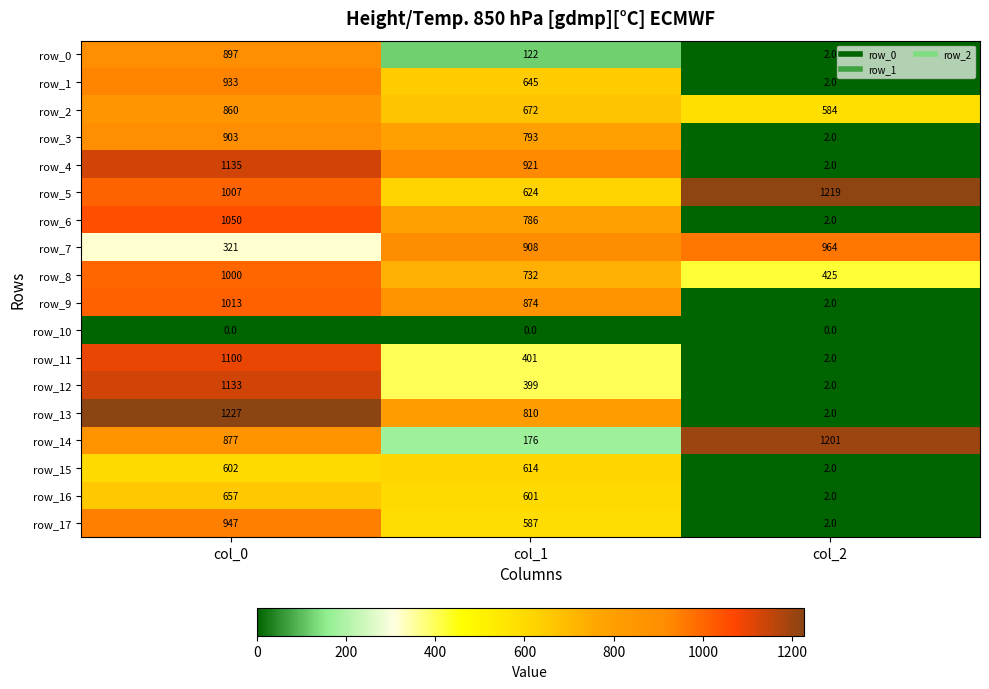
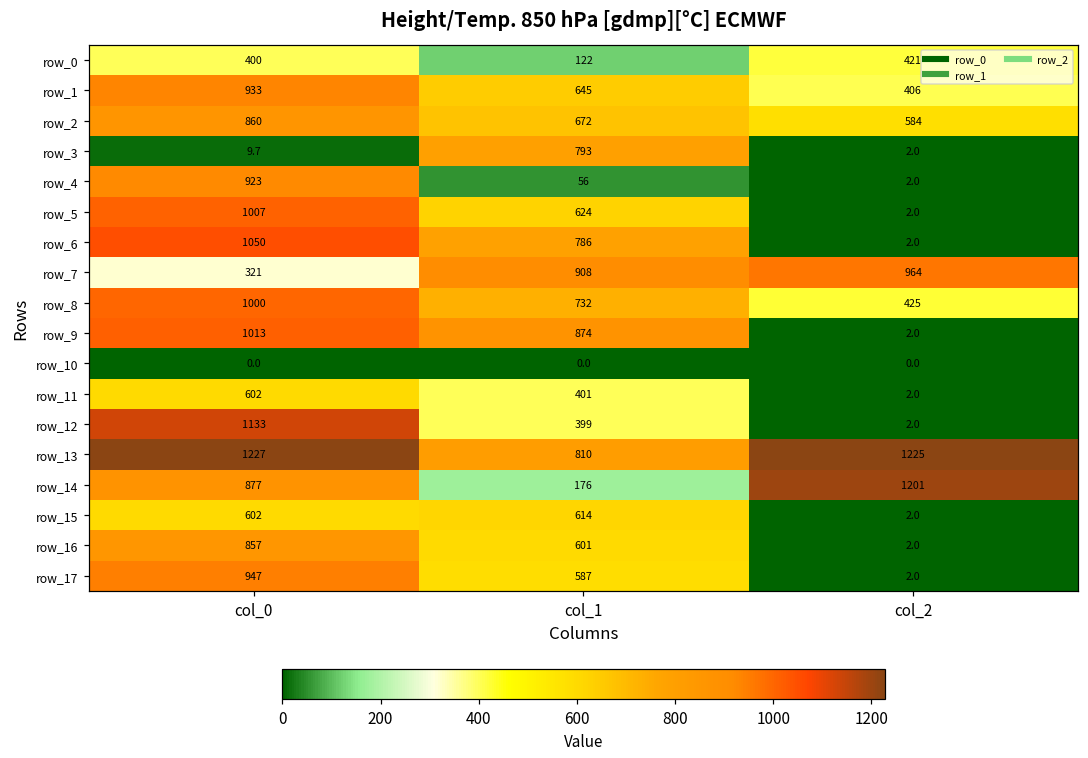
row_0, col_0: 897 -> 400
row_0, col_2: 2.0 -> 421
row_1, col_2: 2.0 -> 406
row_3, col_0: 903 -> 9.7
row_4, col_0: 1135 -> 923
row_4, col_1: 921 -> 56
row_5, col_2: 1219 -> 2.0
row_11, col_0: 1100 -> 602
row_13, col_2: 2.0 -> 1225
row_16, col_0: 657 -> 857
